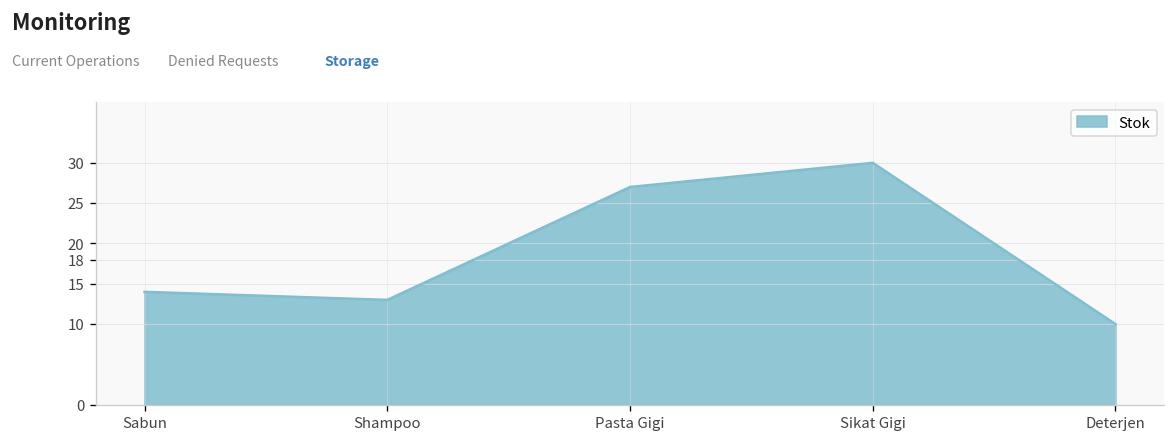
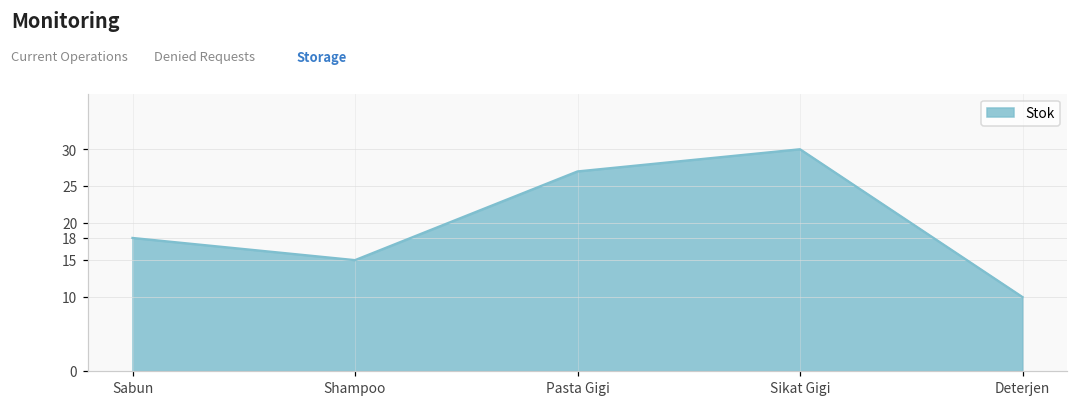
Sabun: 14 -> 18
Shampoo: 13 -> 15
